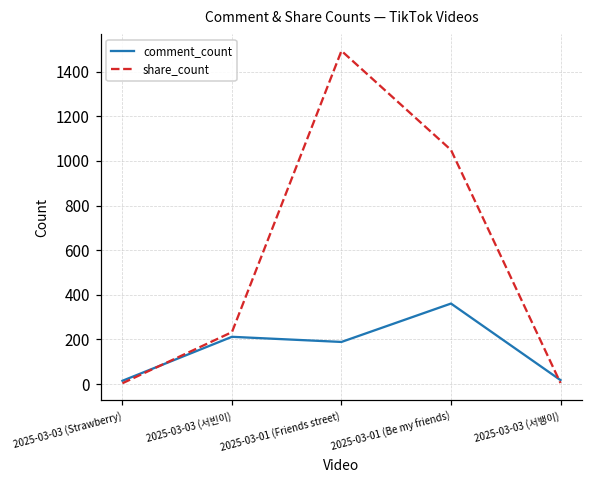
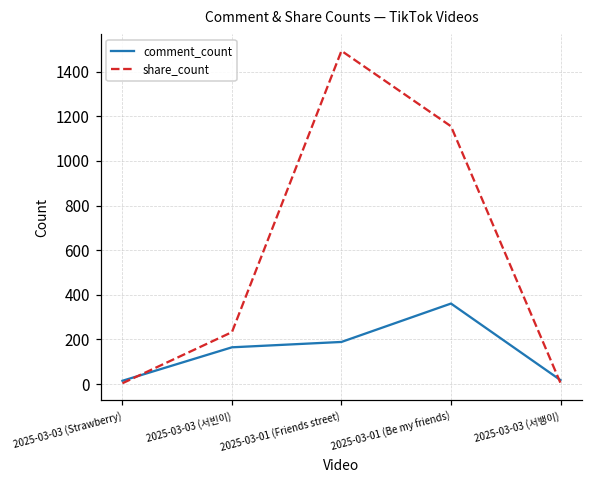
comment_count, 2025-03-03 (서빈이): 210 -> 170
share_count, 2025-03-01 (Be my friends): 1050 -> 1160
